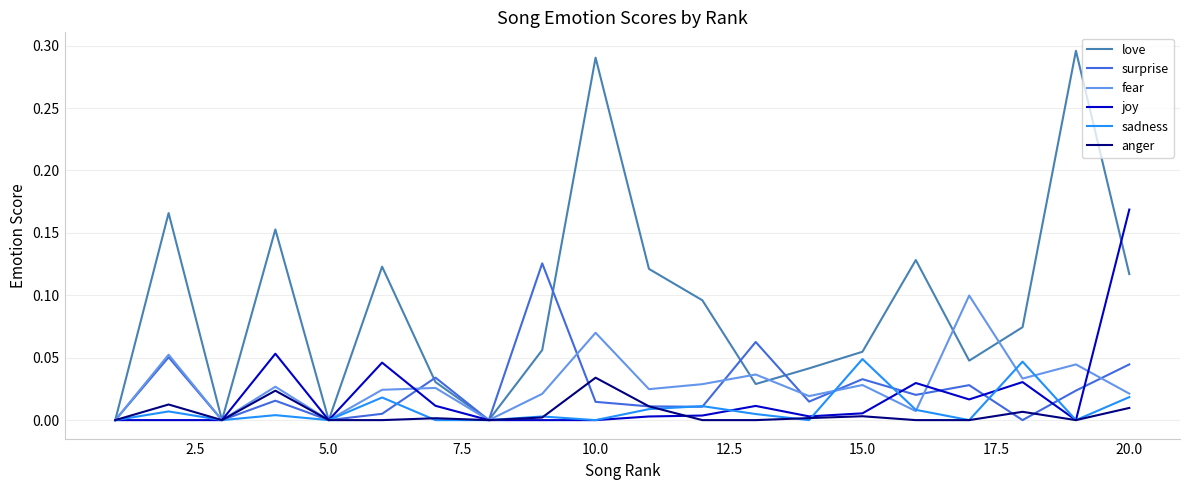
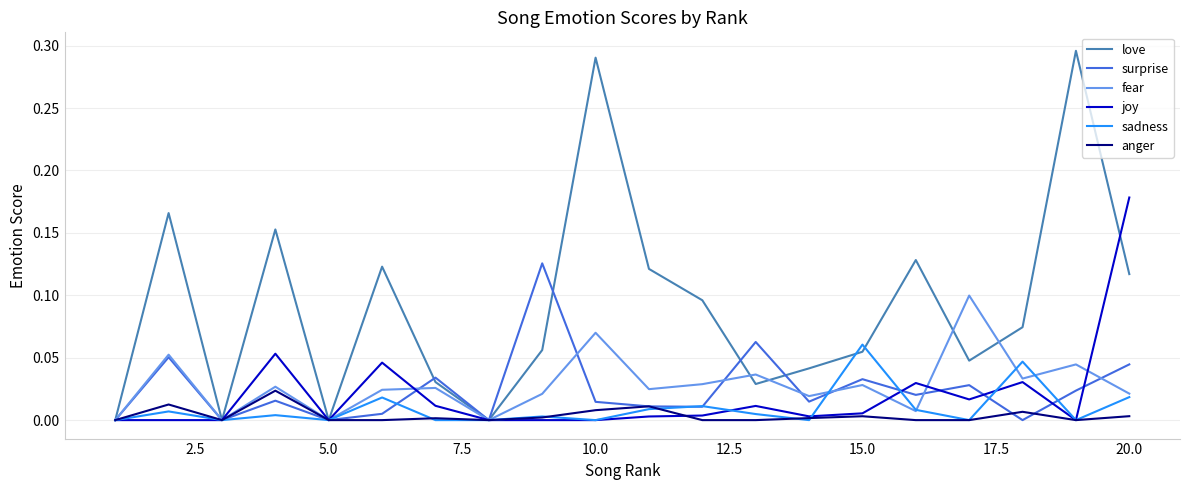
anger, 10.0: 0.034 -> 0.008
sadness, 15.0: 0.049 -> 0.061
joy, 20.0: 0.169 -> 0.178
anger, 20.0: 0.010 -> 0.003
